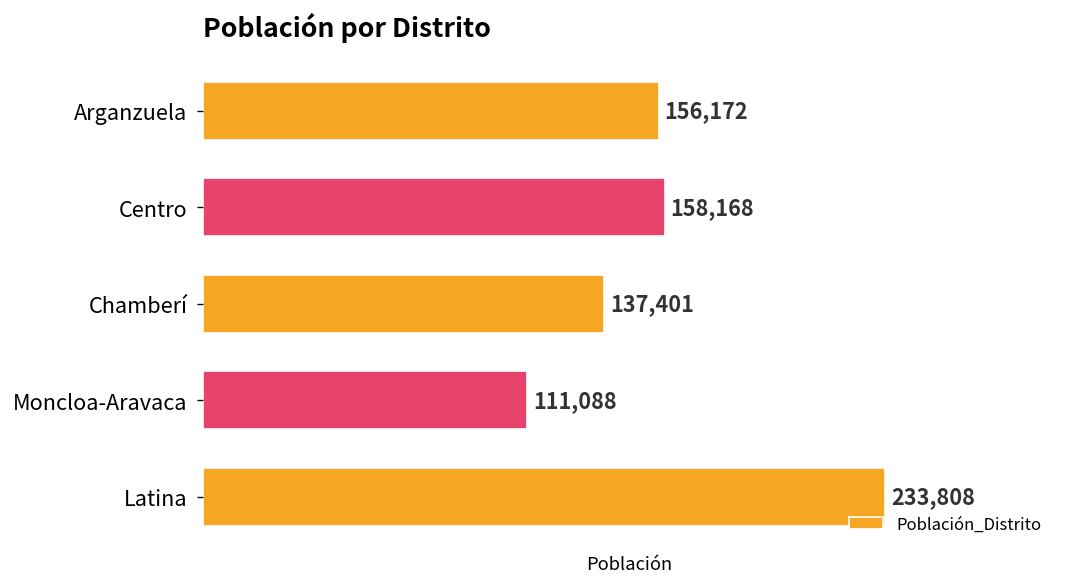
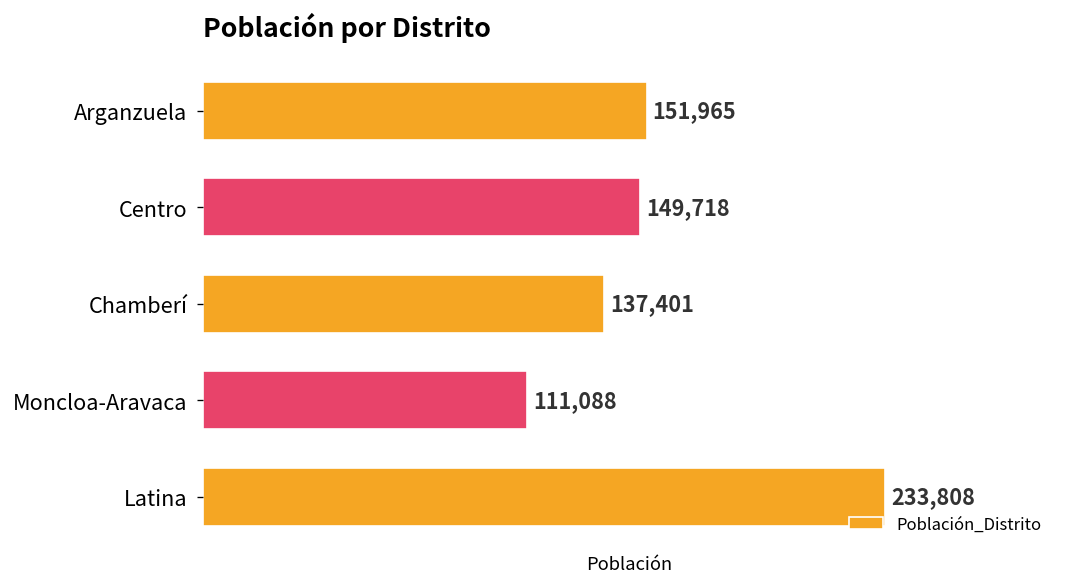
Arganzuela: 156,172 -> 151,965
Centro: 158,168 -> 149,718
